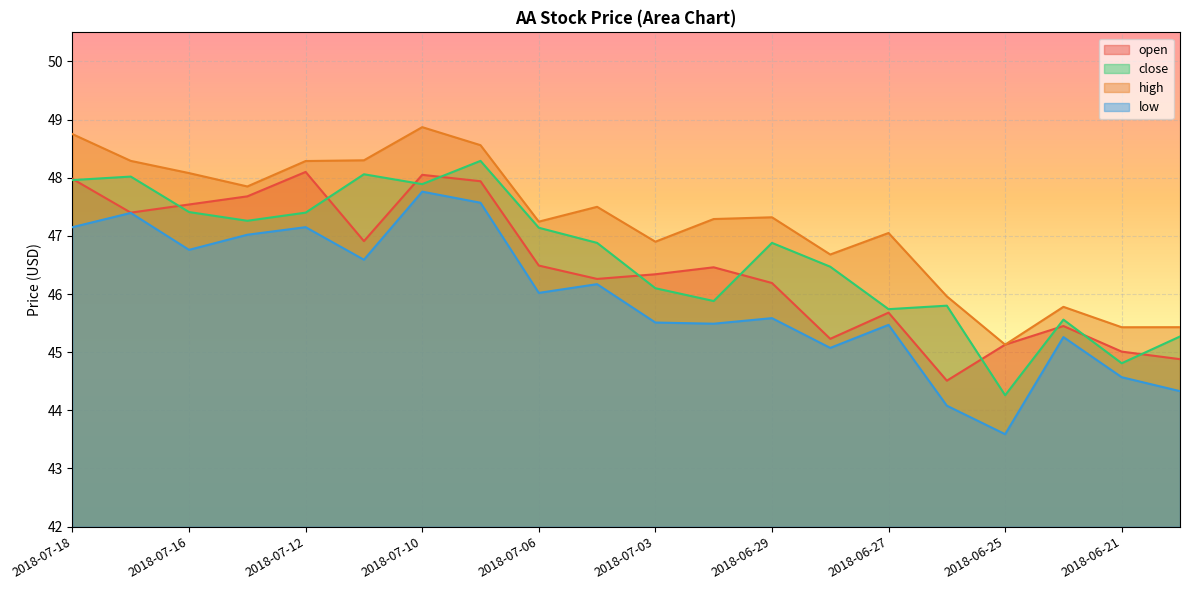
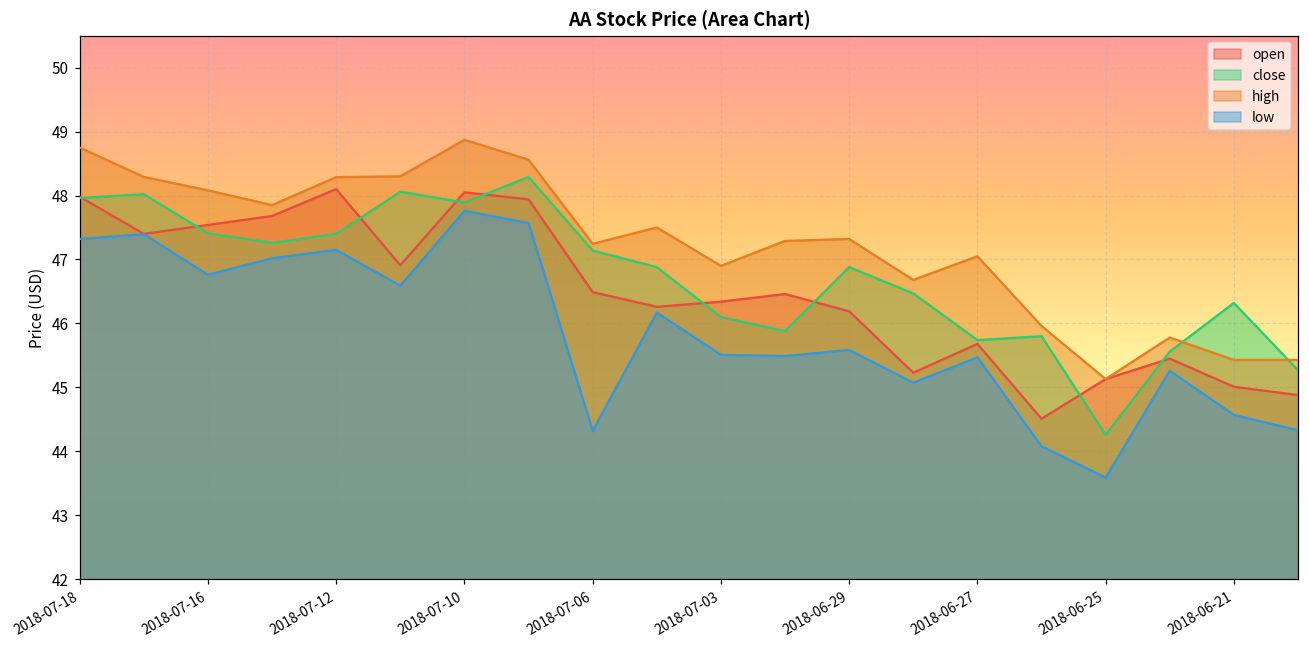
low, 2018-07-18: 47.2 -> 47.3
low, 2018-07-06: 46.0 -> 44.3
close, 2018-06-21: 44.8 -> 46.3
